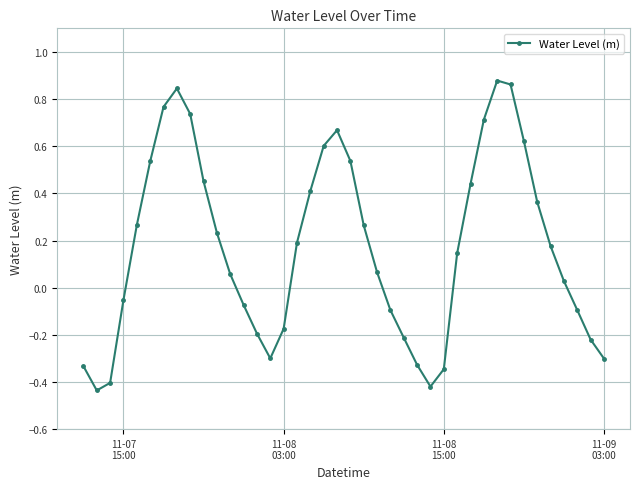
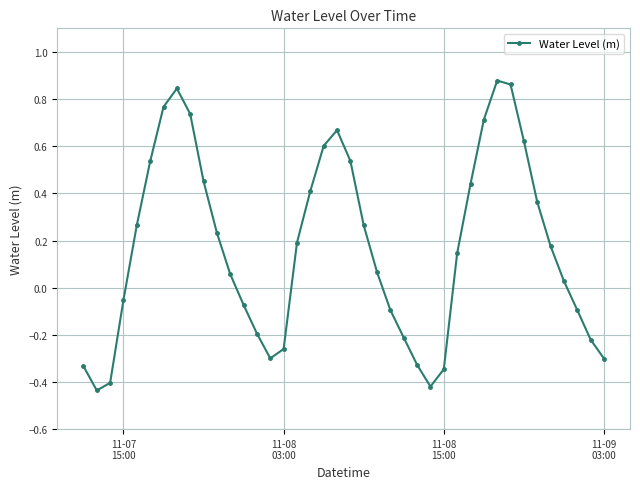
11-08 03:00: -0.17 -> -0.26
